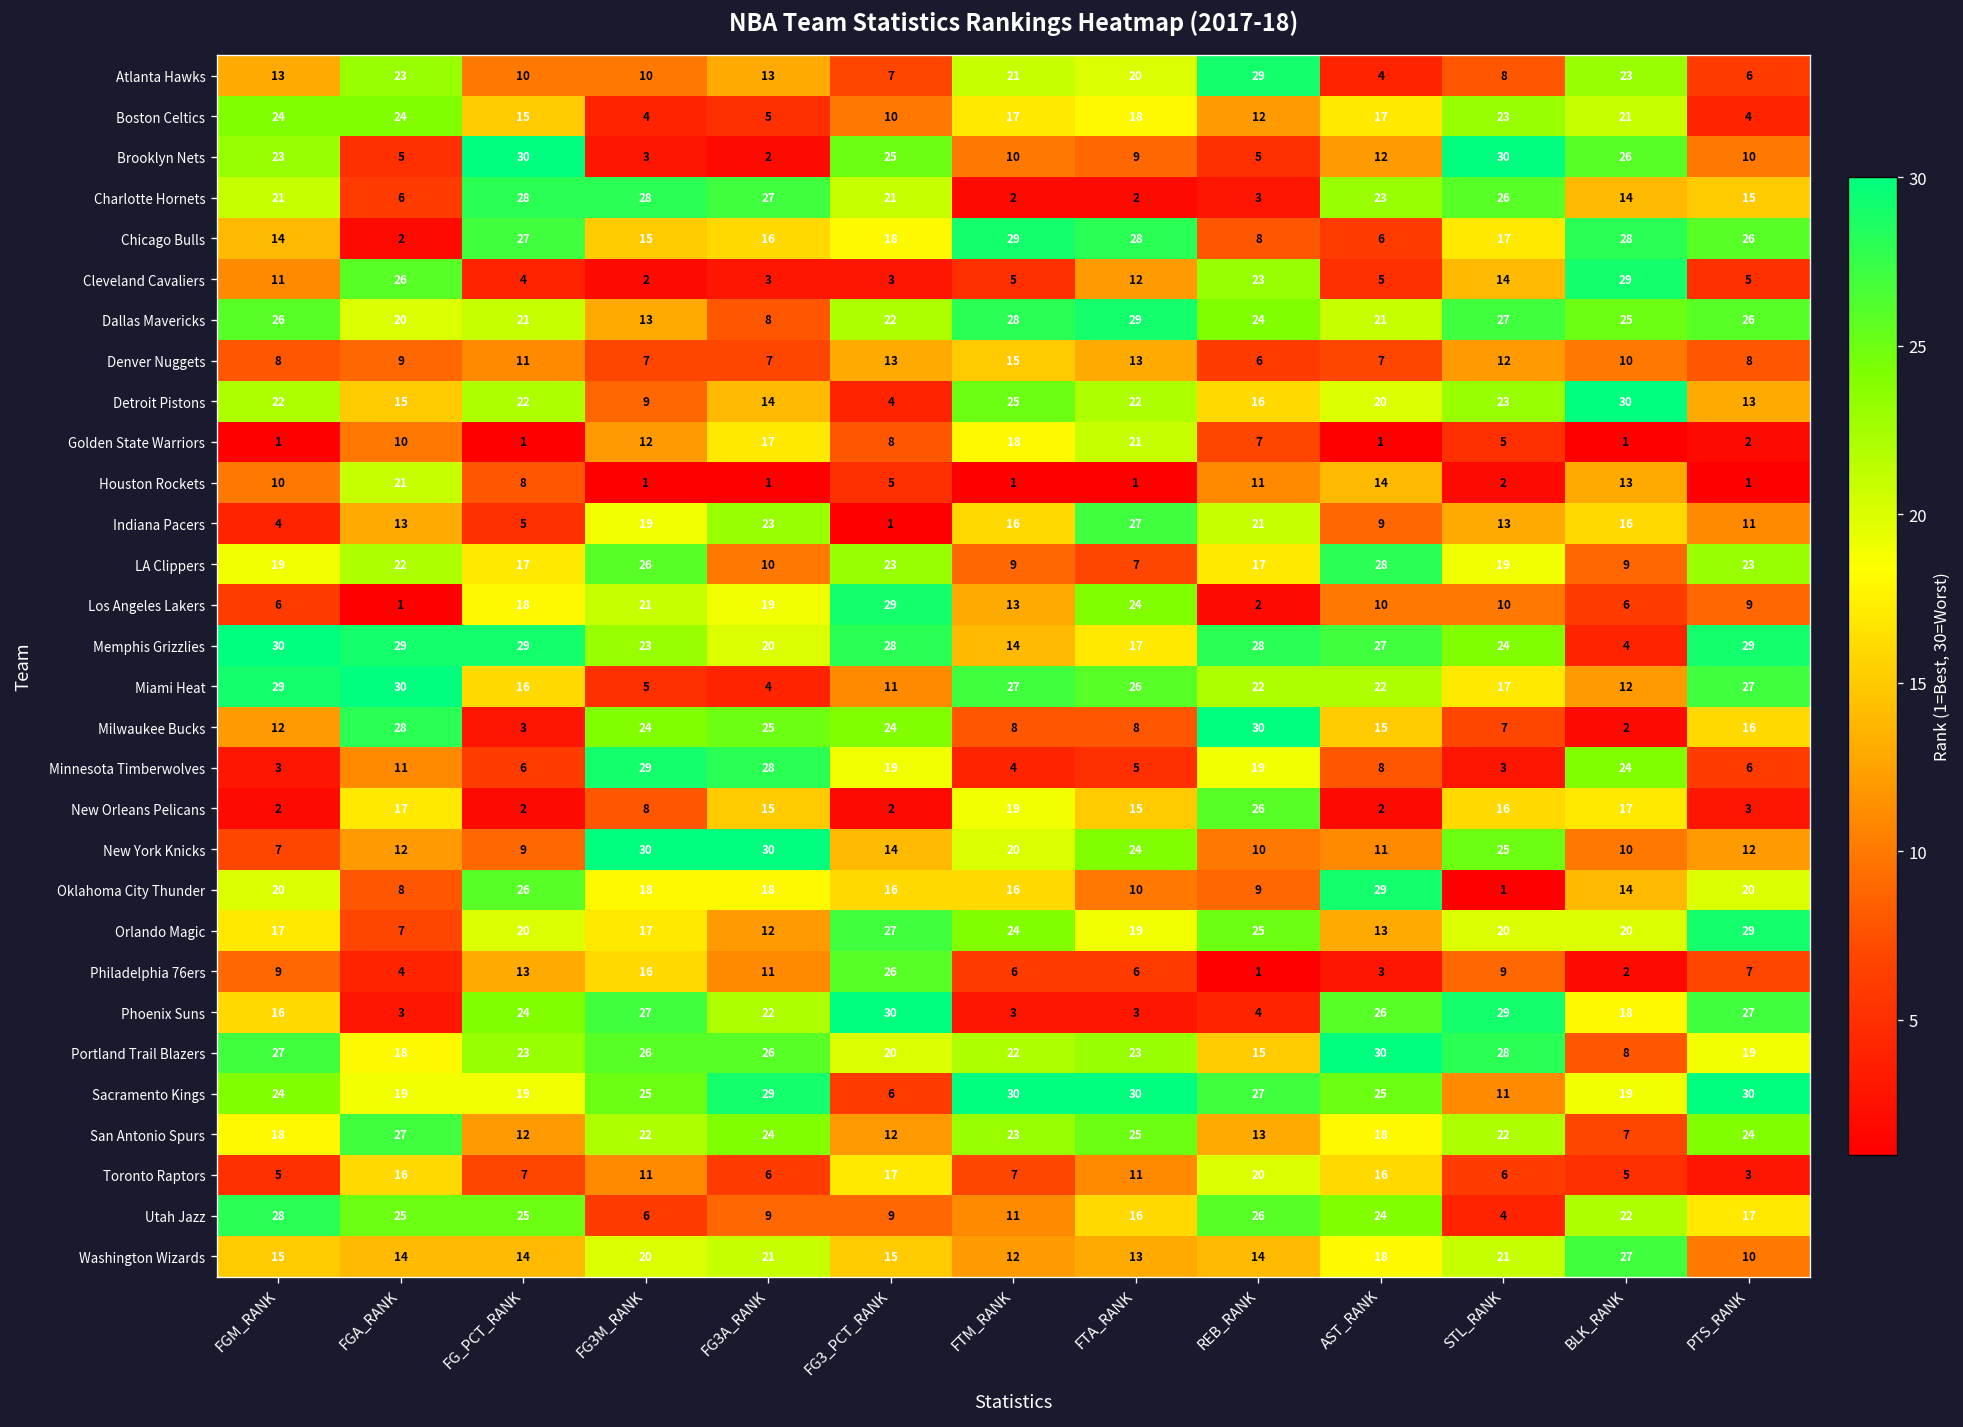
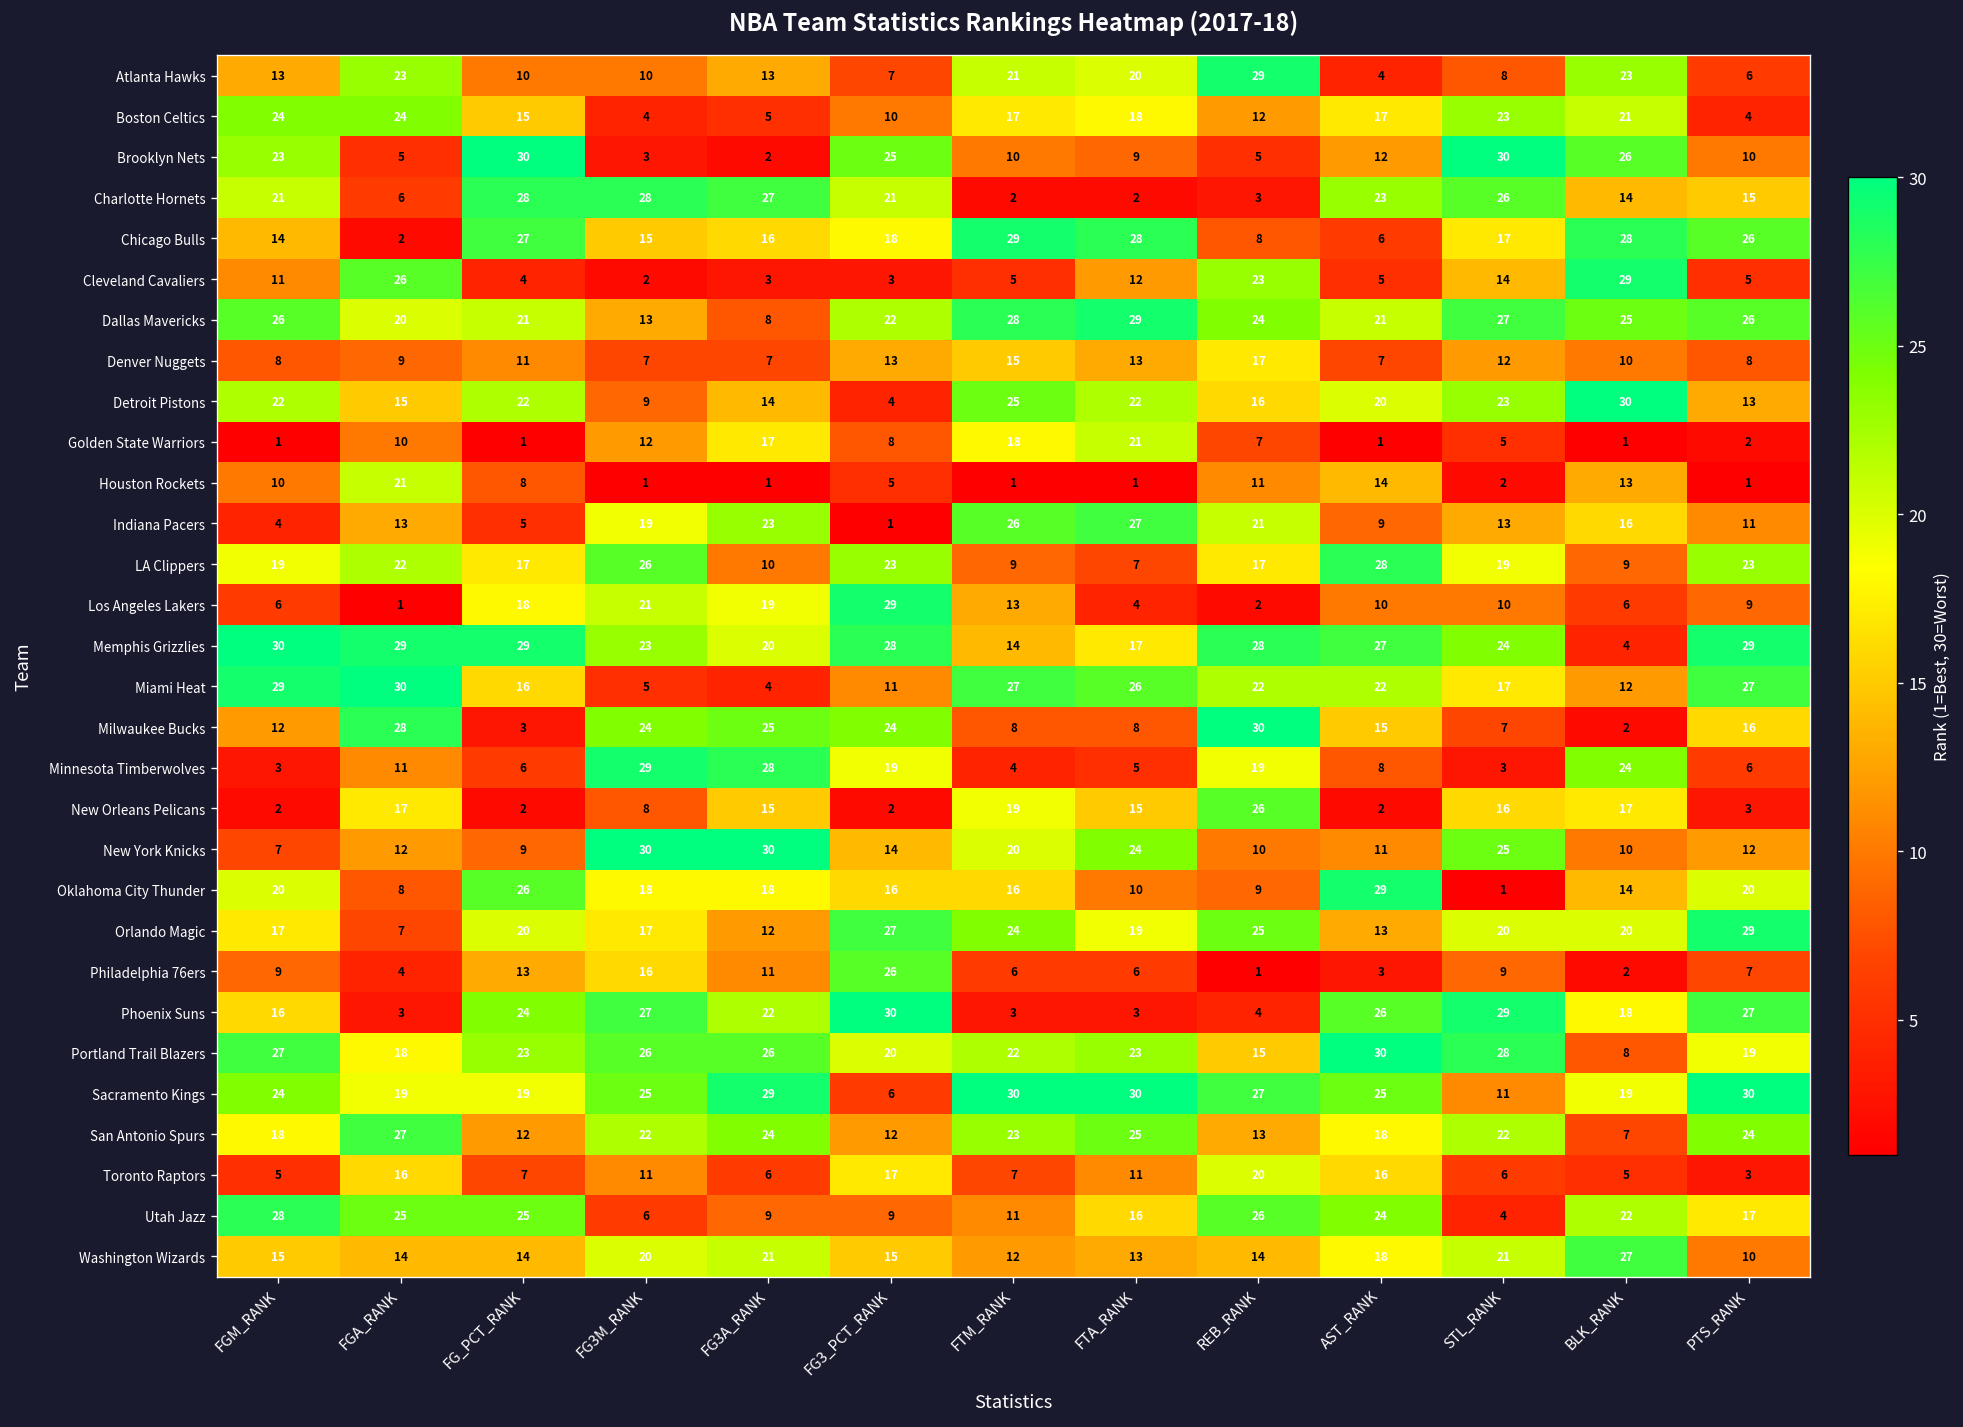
Denver Nuggets, REB_RANK: 6 -> 17
Indiana Pacers, FTM_RANK: 16 -> 26
Los Angeles Lakers, FTA_RANK: 24 -> 4
